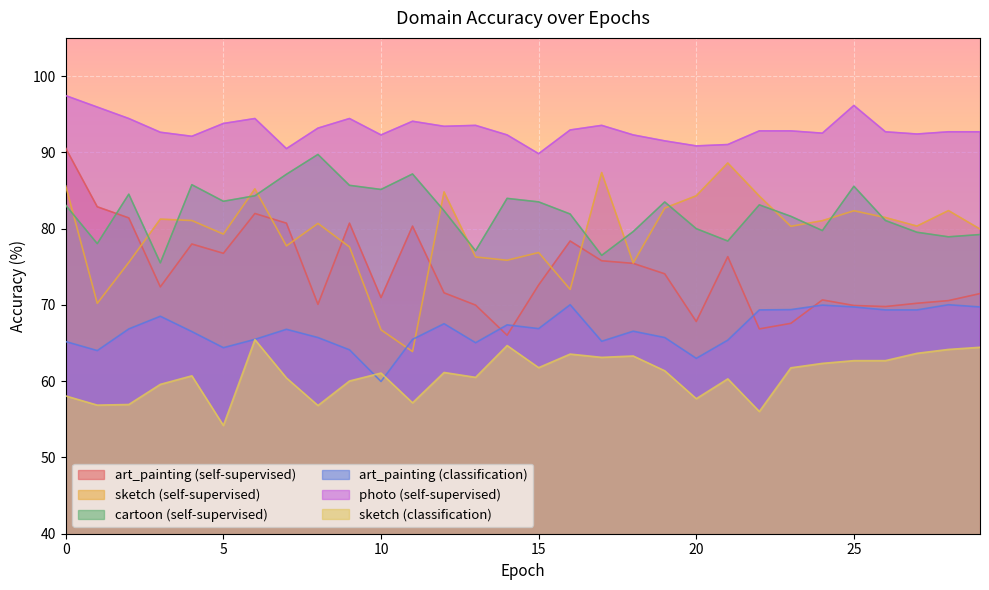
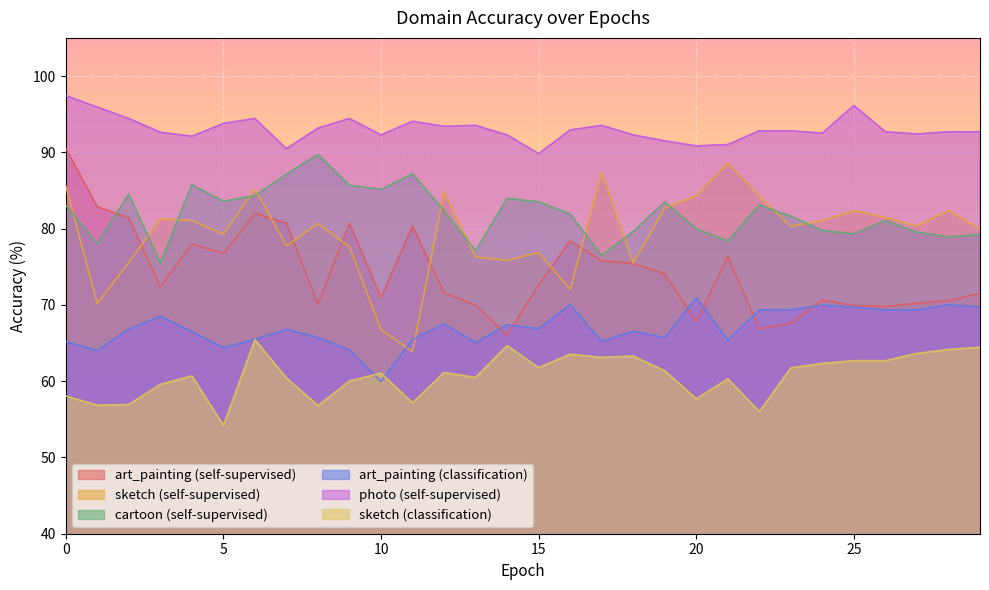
art_painting (classification), 20: 63 -> 71
cartoon (self-supervised), 25: 86 -> 79
